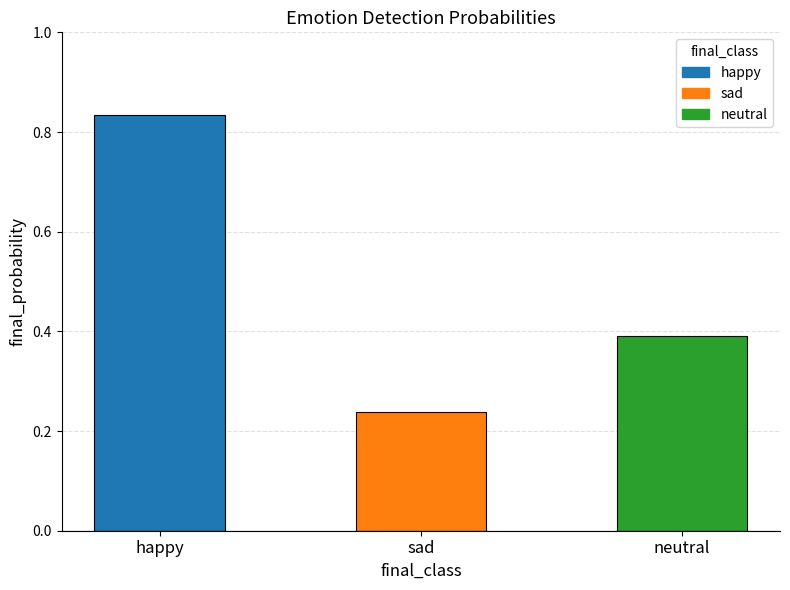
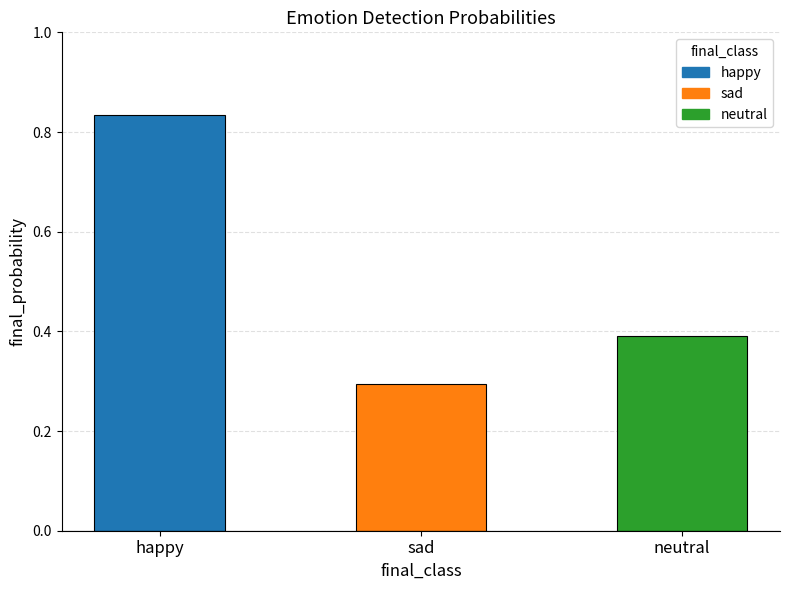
sad: 0.24 -> 0.30
